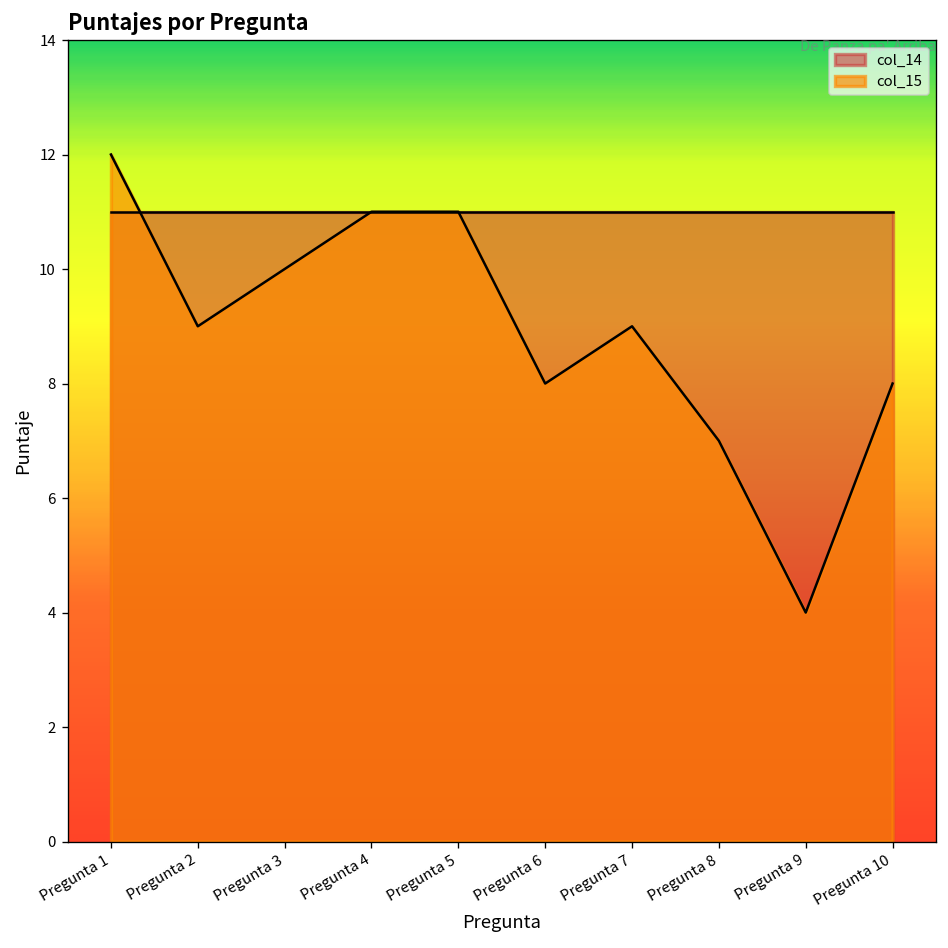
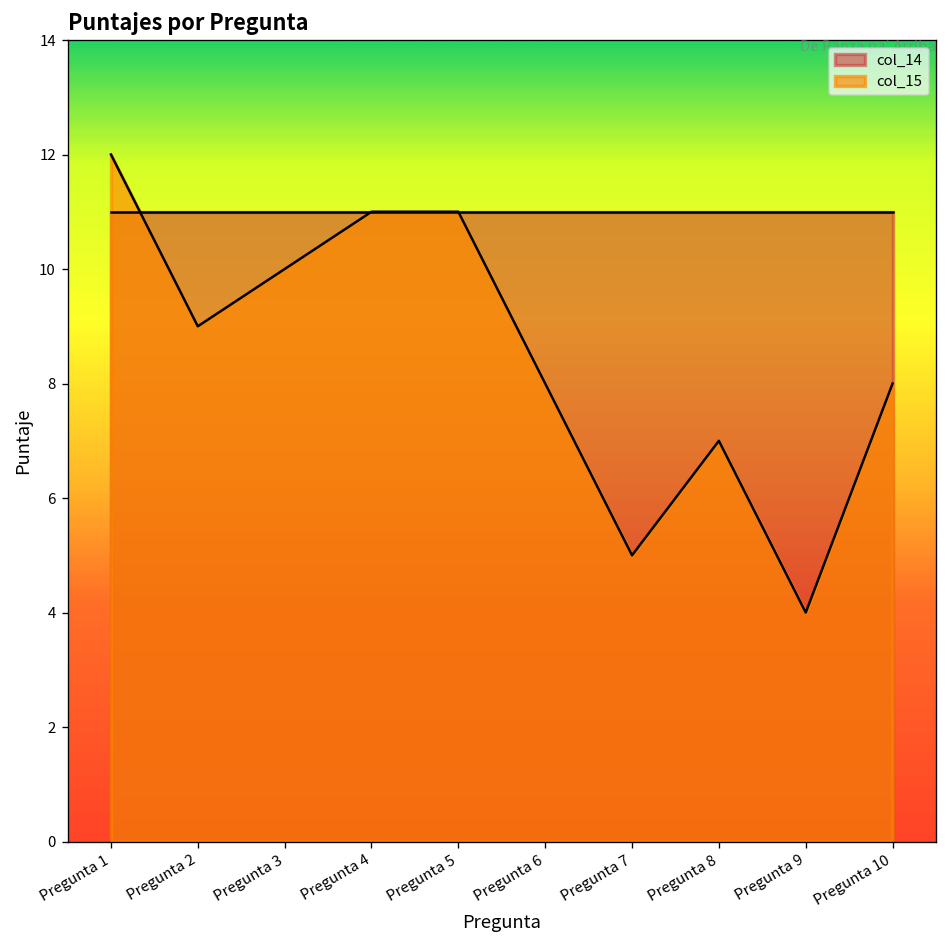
col_15, Pregunta 7: 9 -> 5
